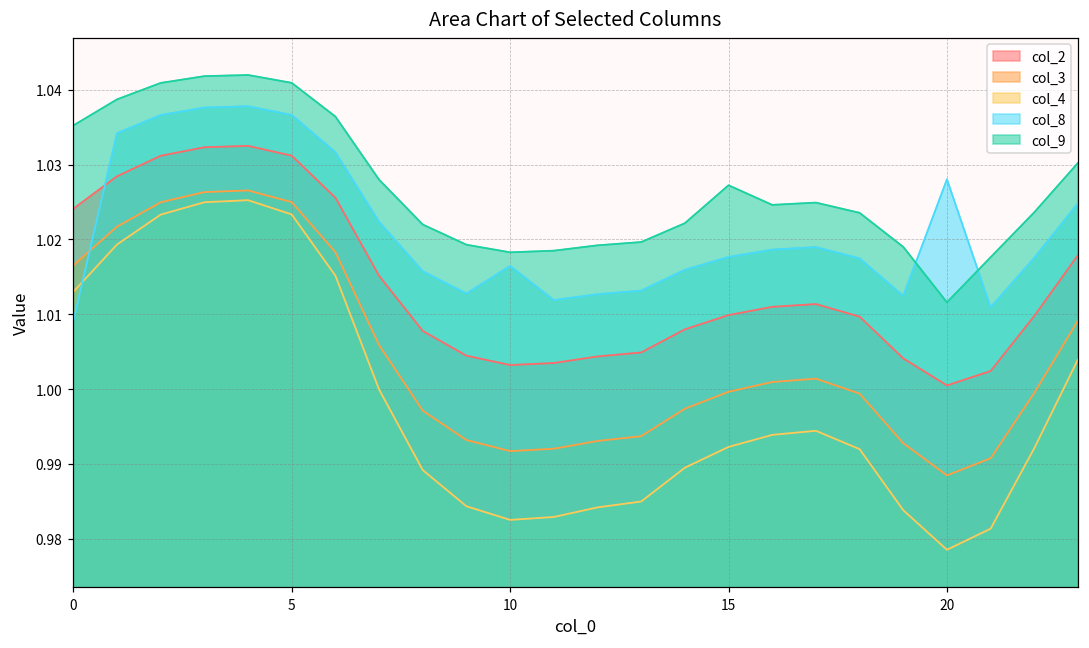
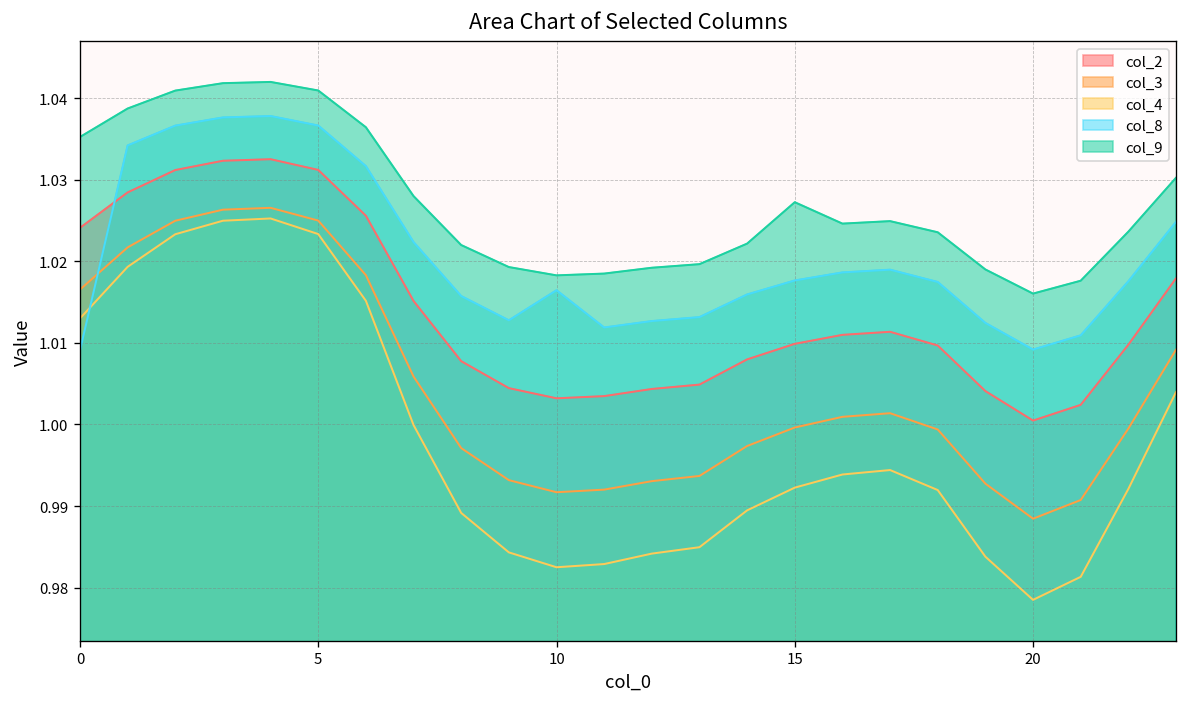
col_8, 20: 1.028 -> 1.009
col_9, 20: 1.012 -> 1.016
